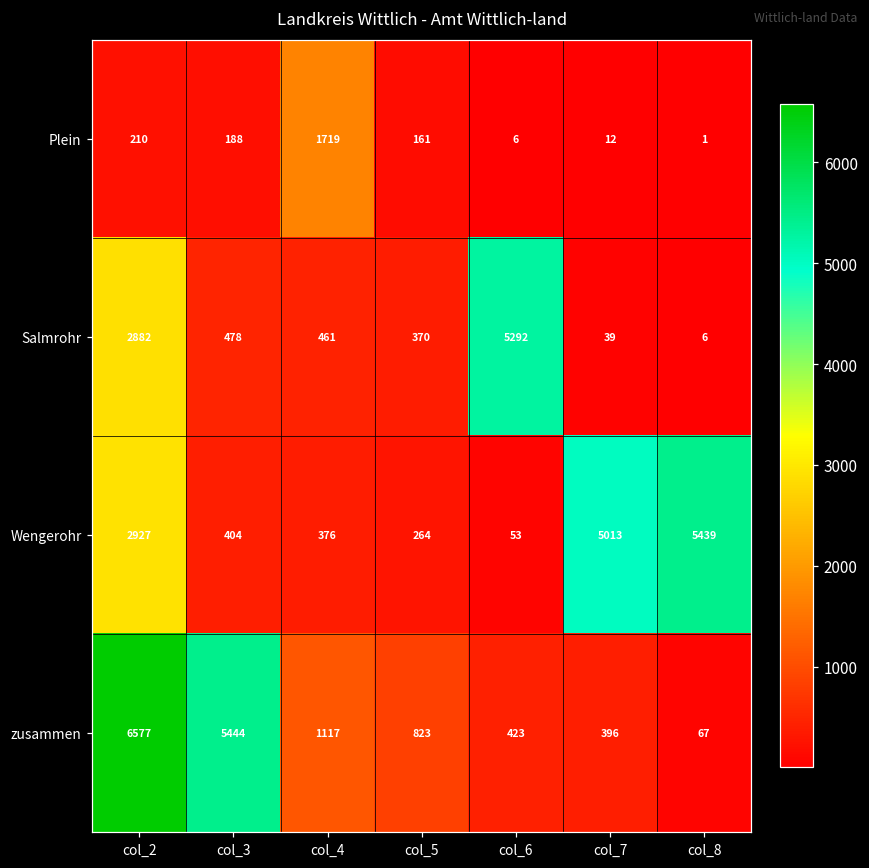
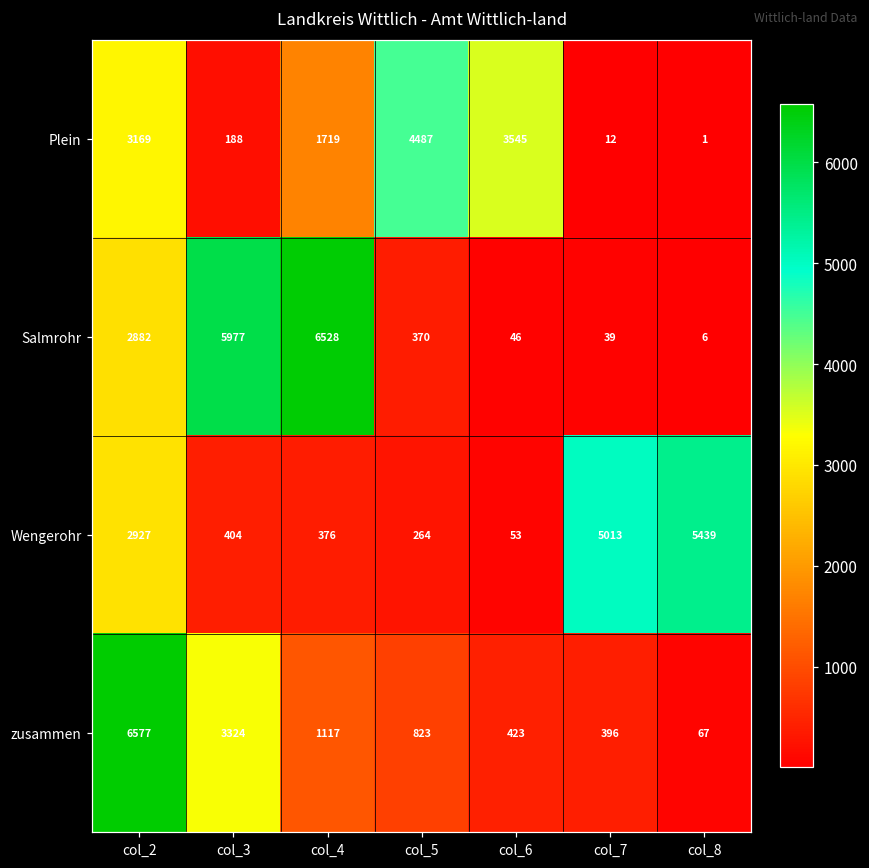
Plein, col_2: 210 -> 3169
Plein, col_5: 161 -> 4487
Plein, col_6: 6 -> 3545
Salmrohr, col_3: 478 -> 5977
Salmrohr, col_4: 461 -> 6528
Salmrohr, col_6: 5292 -> 46
zusammen, col_3: 5444 -> 3324
